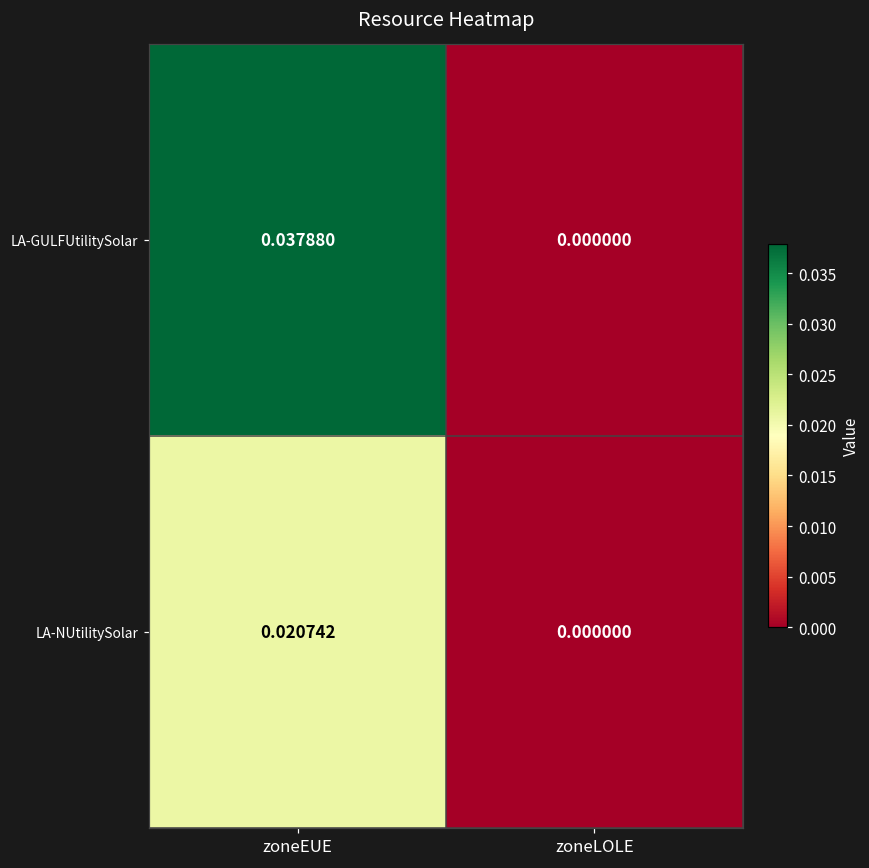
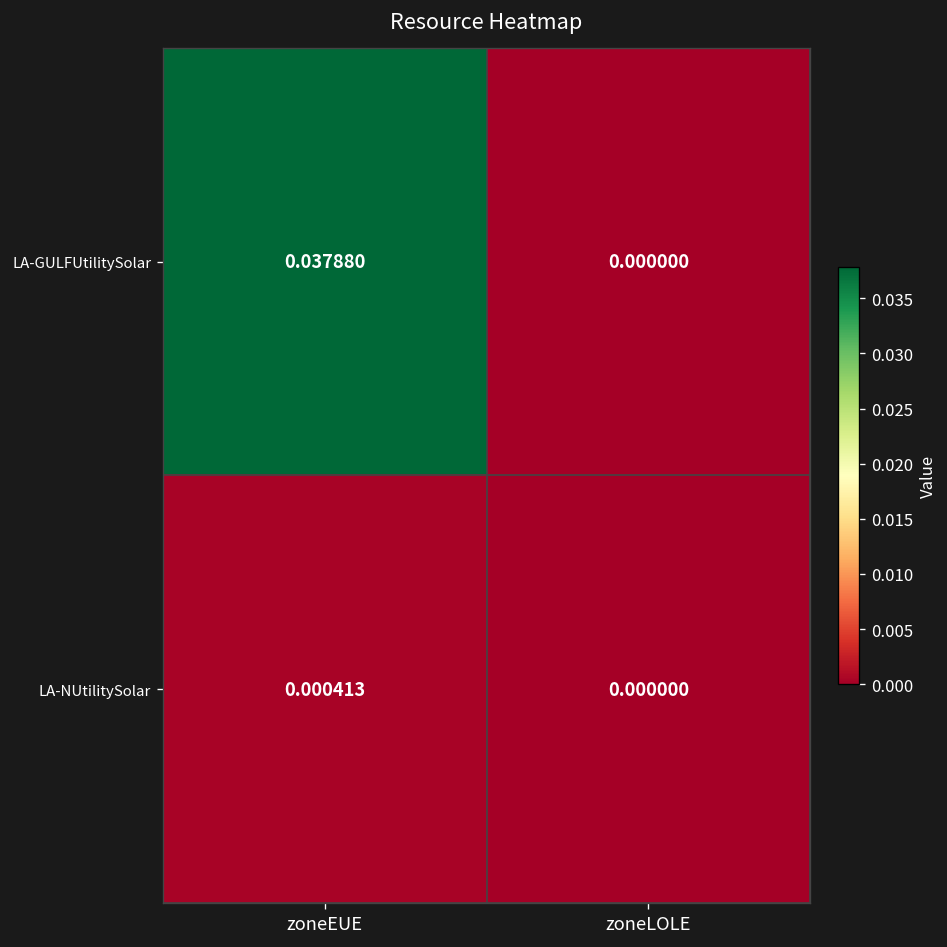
LA-NUtilitySolar, zoneEUE: 0.020742 -> 0.000413
